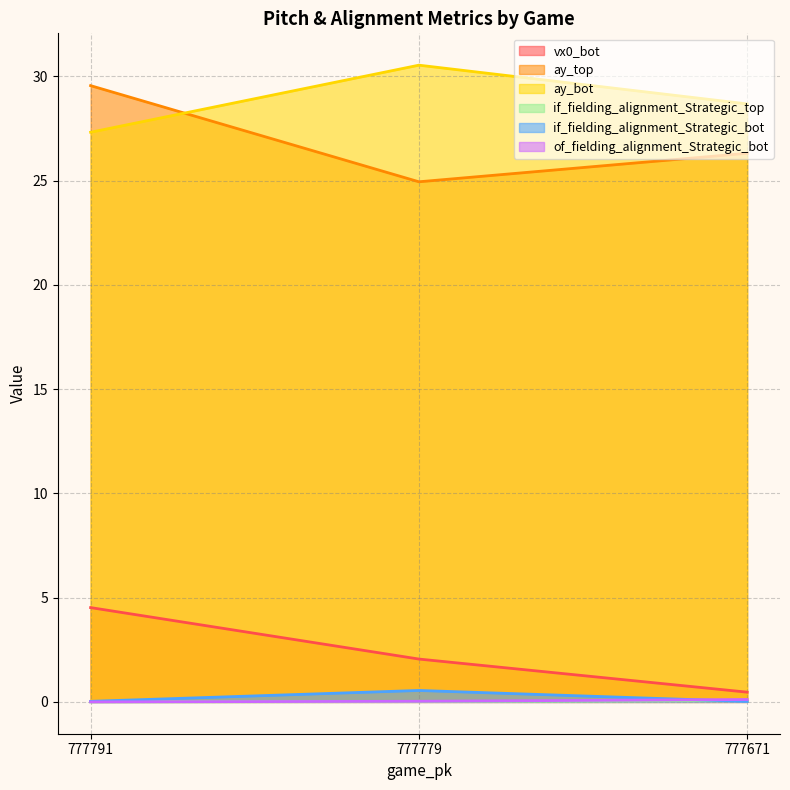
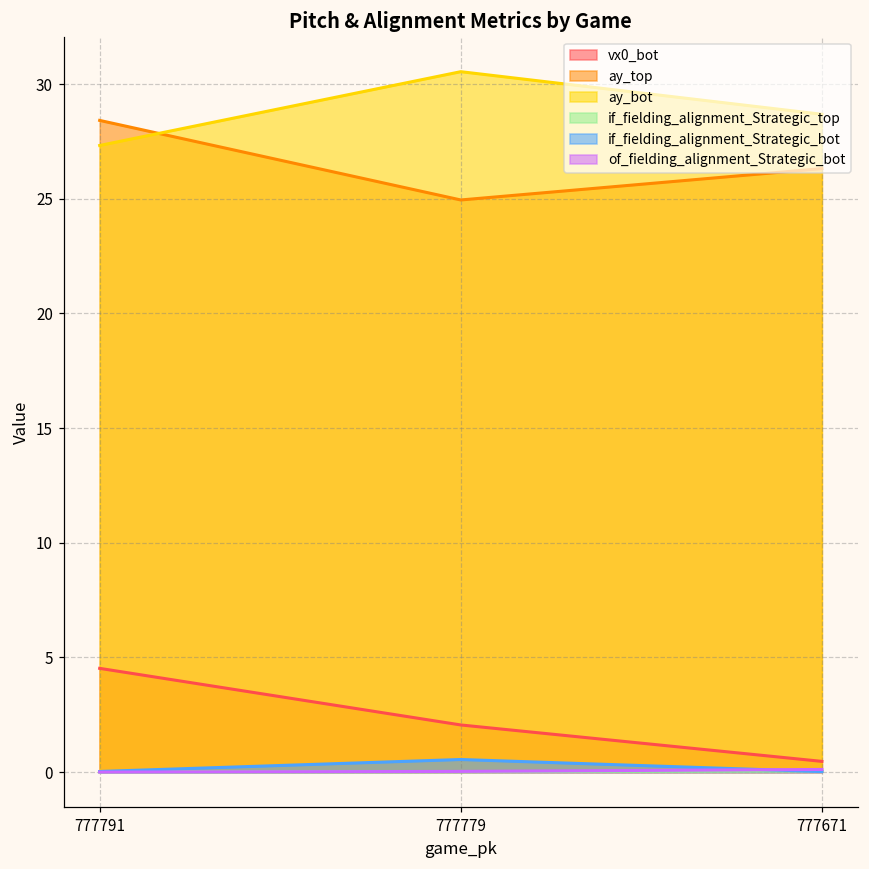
ay_top, 777791: 29.6 -> 28.4
